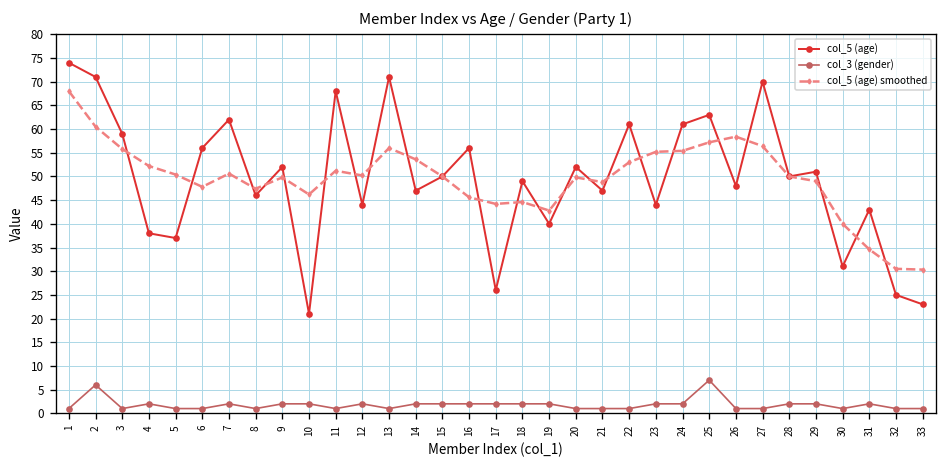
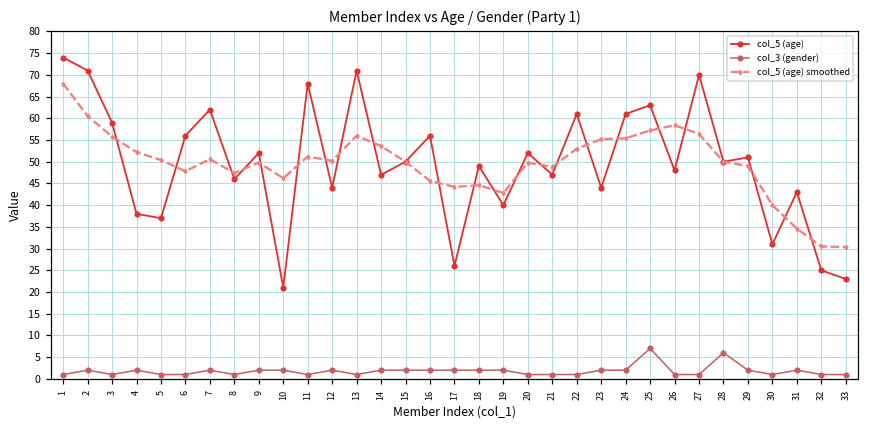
col_3 (gender), 2: 6 -> 2
col_3 (gender), 28: 2 -> 6
